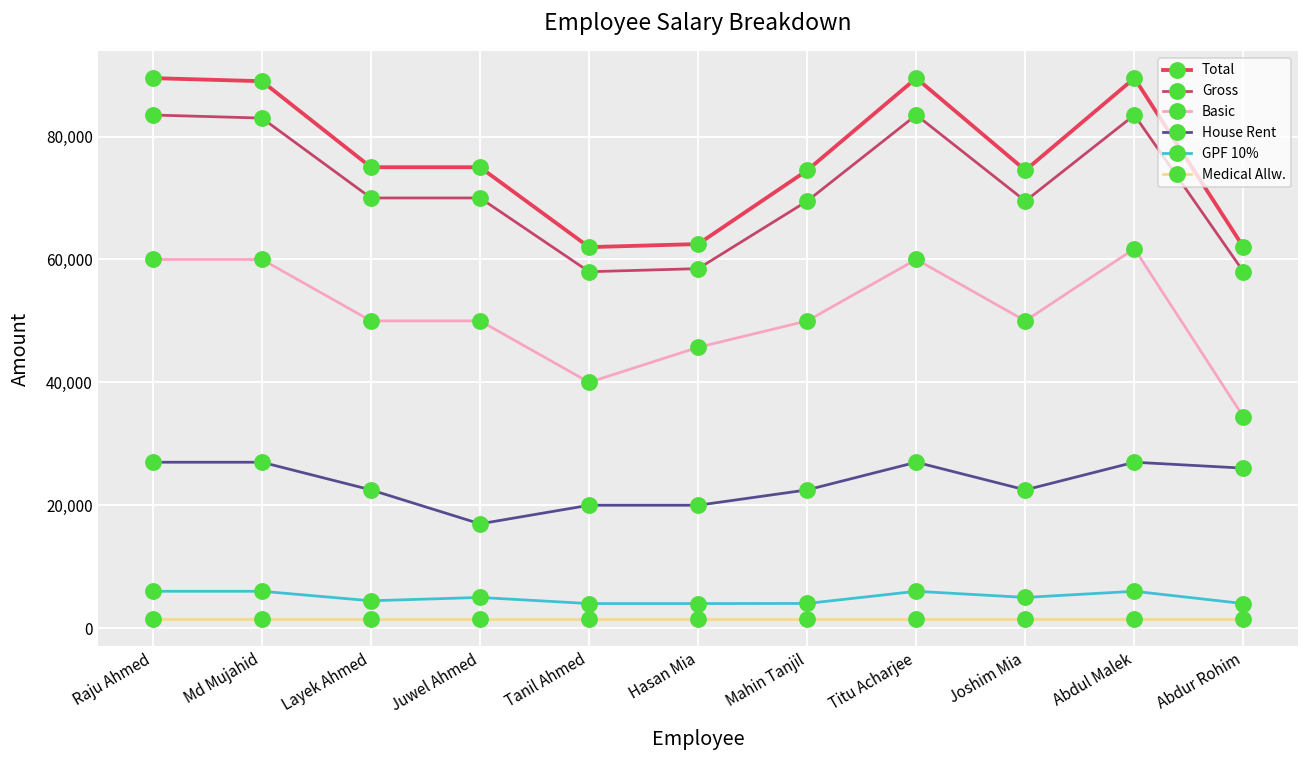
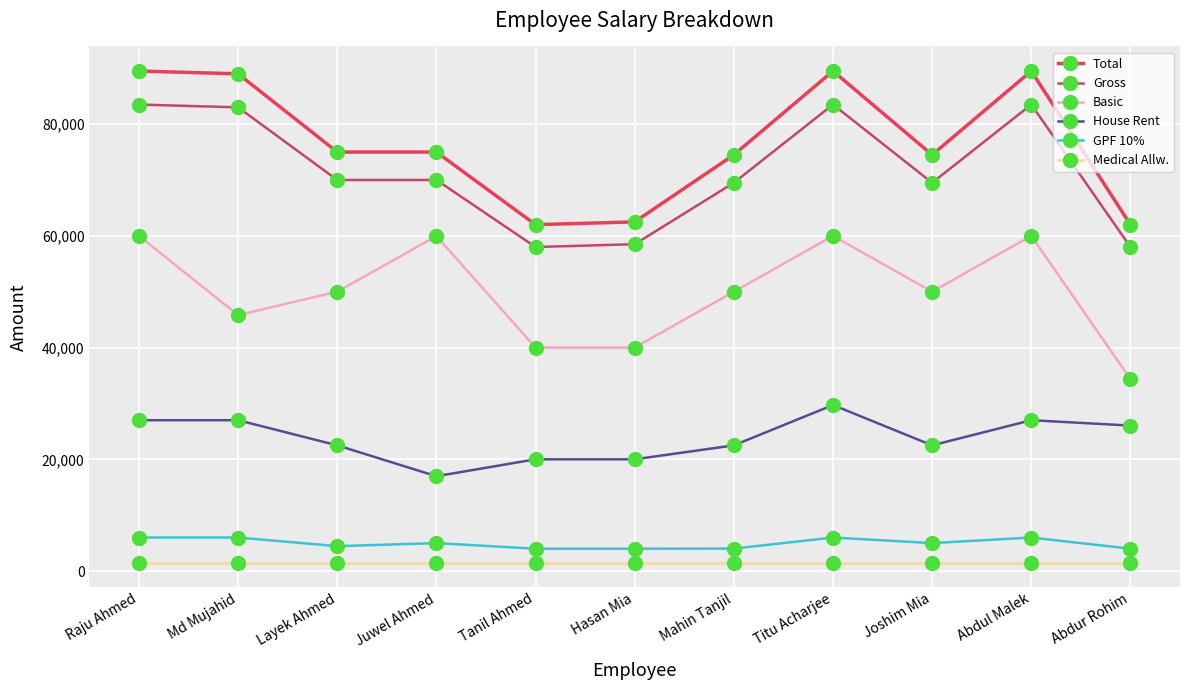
Basic, Md Mujahid: 60,000 -> 46,000
Basic, Juwel Ahmed: 50,000 -> 60,000
Basic, Hasan Mia: 46,000 -> 40,000
House Rent, Titu Acharjee: 27,000 -> 30,000
Basic, Abdul Malek: 62,000 -> 60,000
